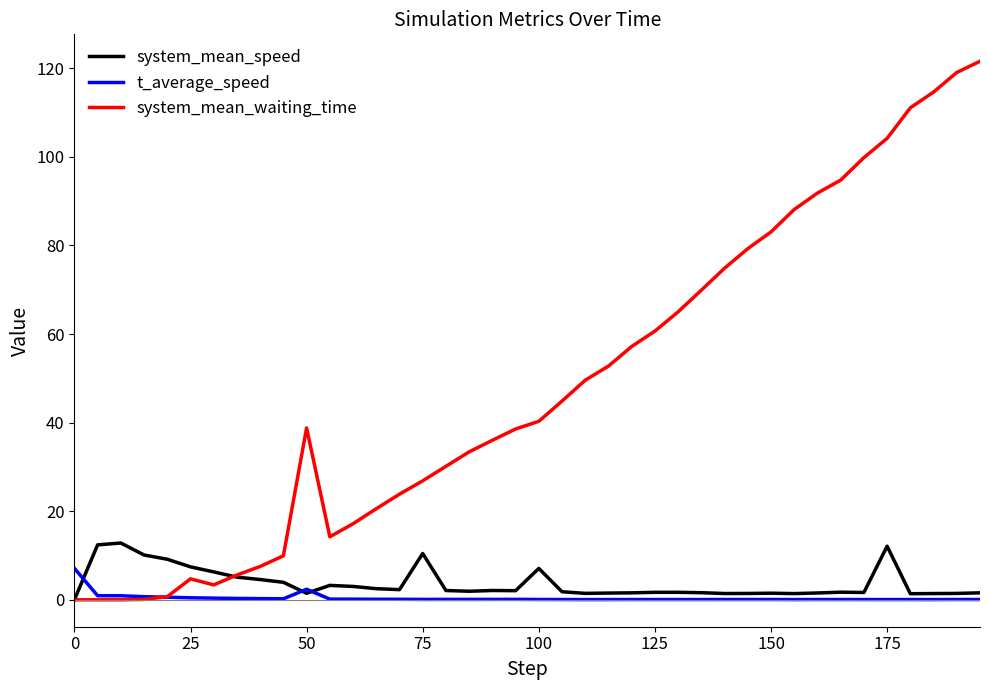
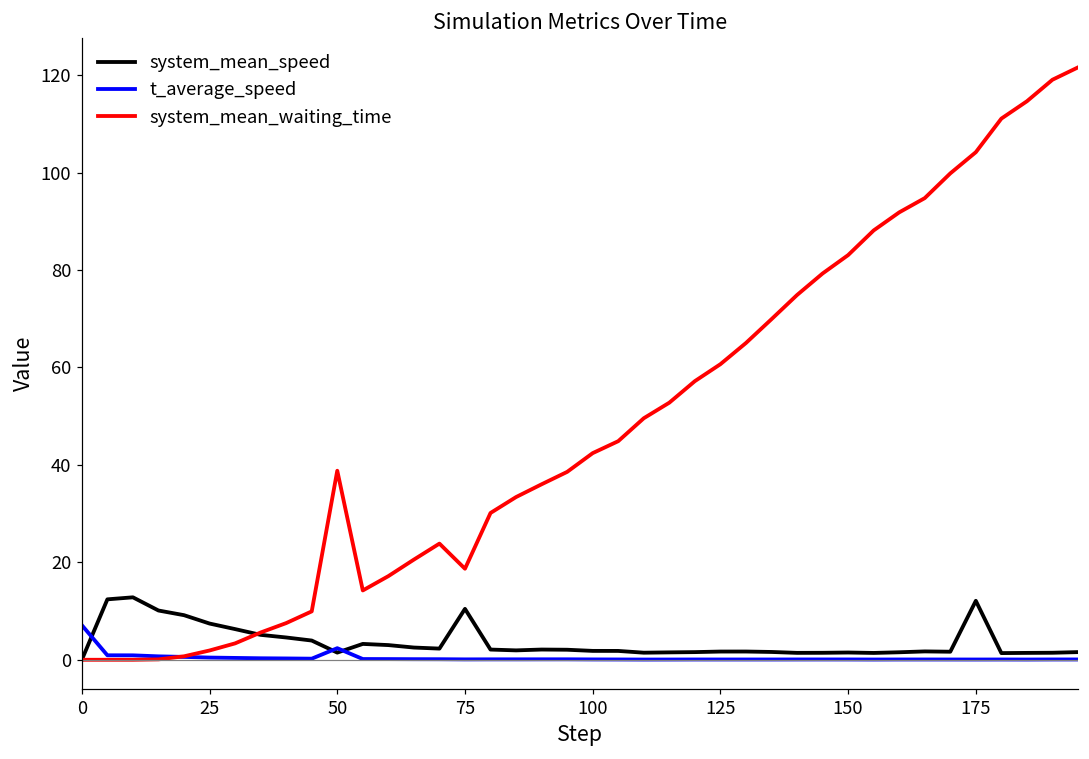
system_mean_waiting_time, 25: 5 -> 2
system_mean_waiting_time, 75: 27 -> 19
system_mean_speed, 100: 7 -> 2
system_mean_waiting_time, 100: 40 -> 42
